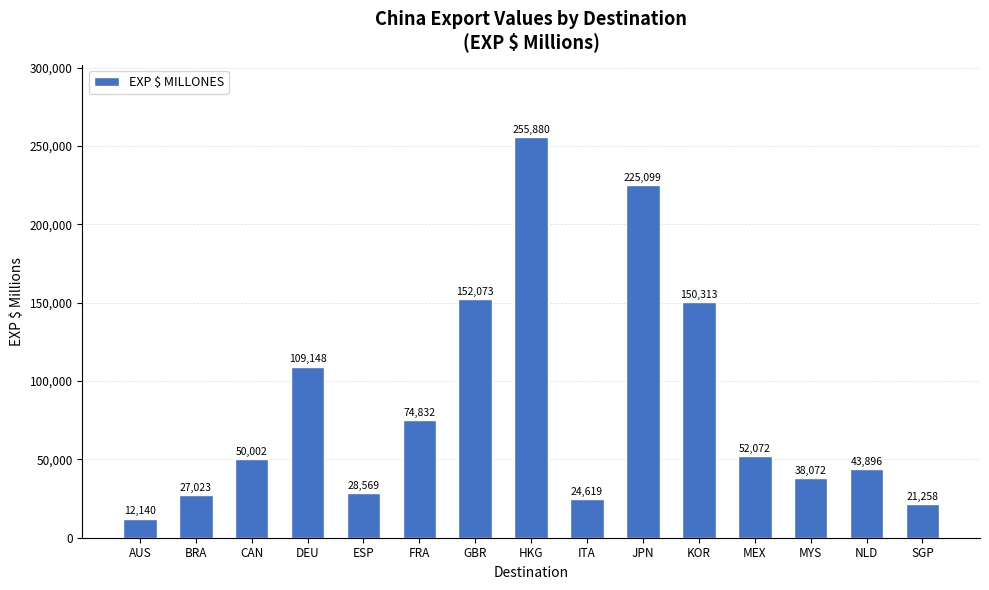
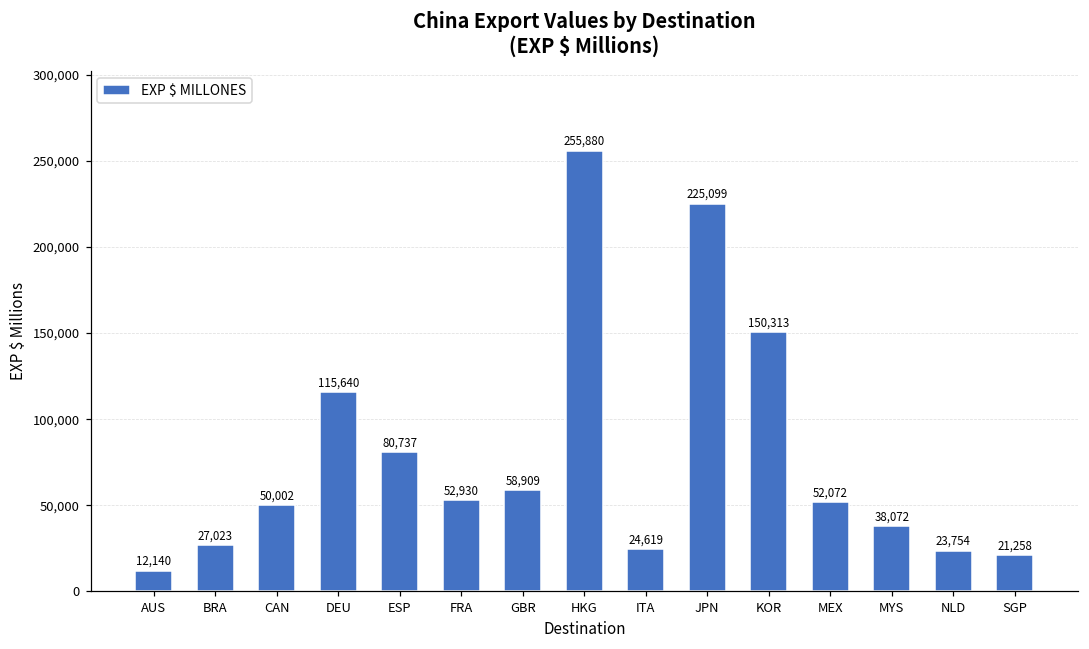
DEU: 109,148 -> 115,640
ESP: 28,569 -> 80,737
FRA: 74,832 -> 52,930
GBR: 152,073 -> 58,909
NLD: 43,896 -> 23,754
